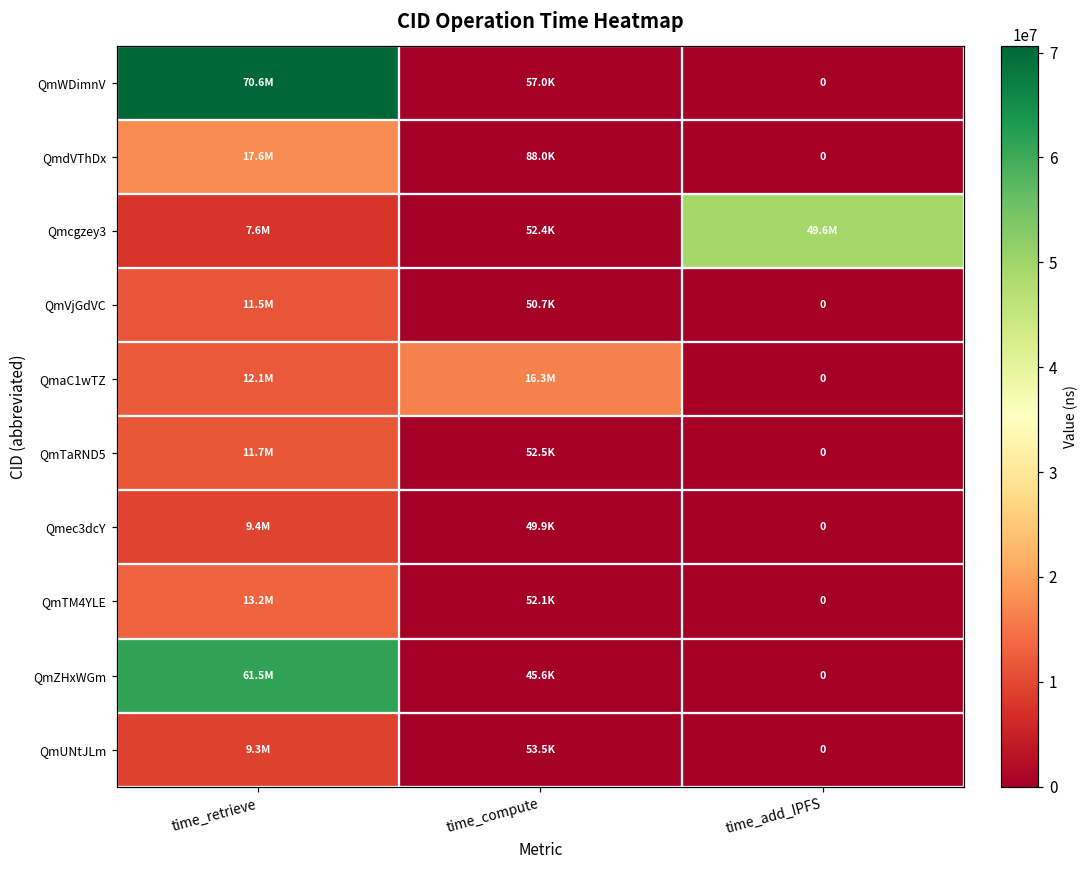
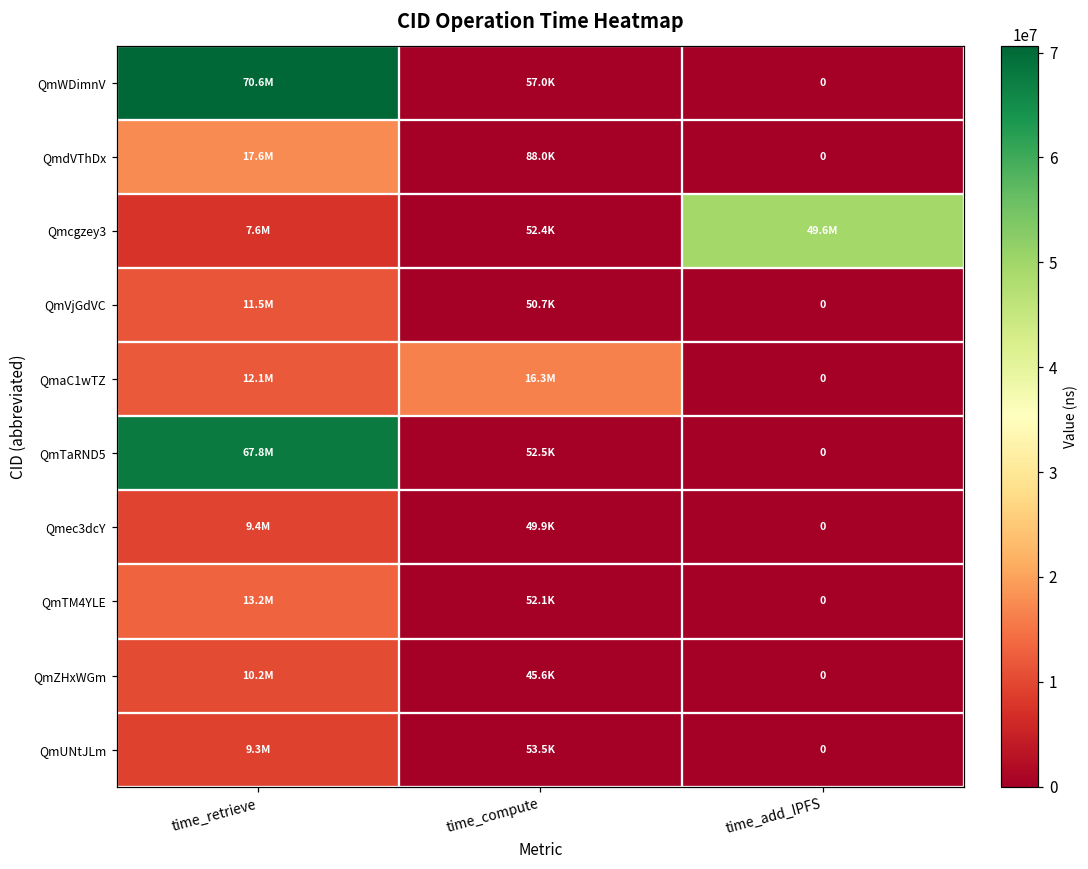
QmTaRND5, time_retrieve: 11.7M -> 67.8M
QmZHxWGm, time_retrieve: 61.5M -> 10.2M
